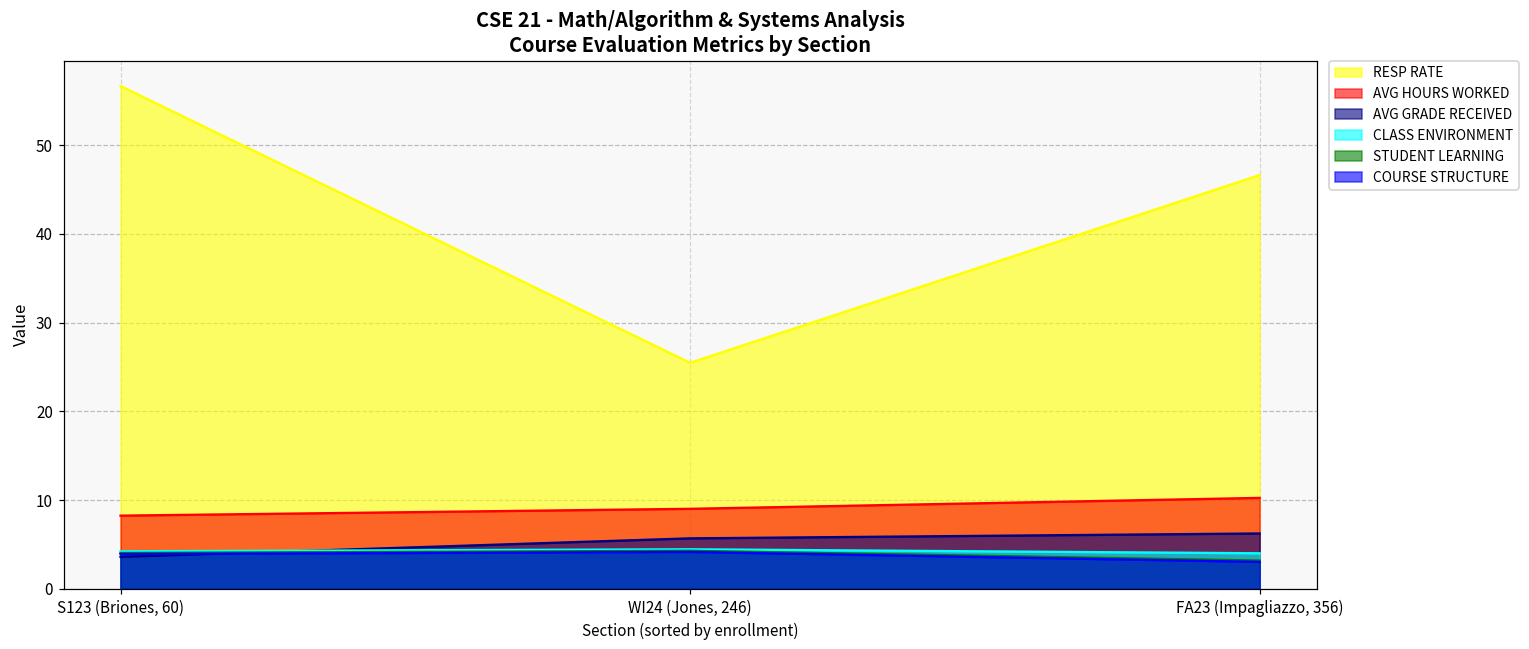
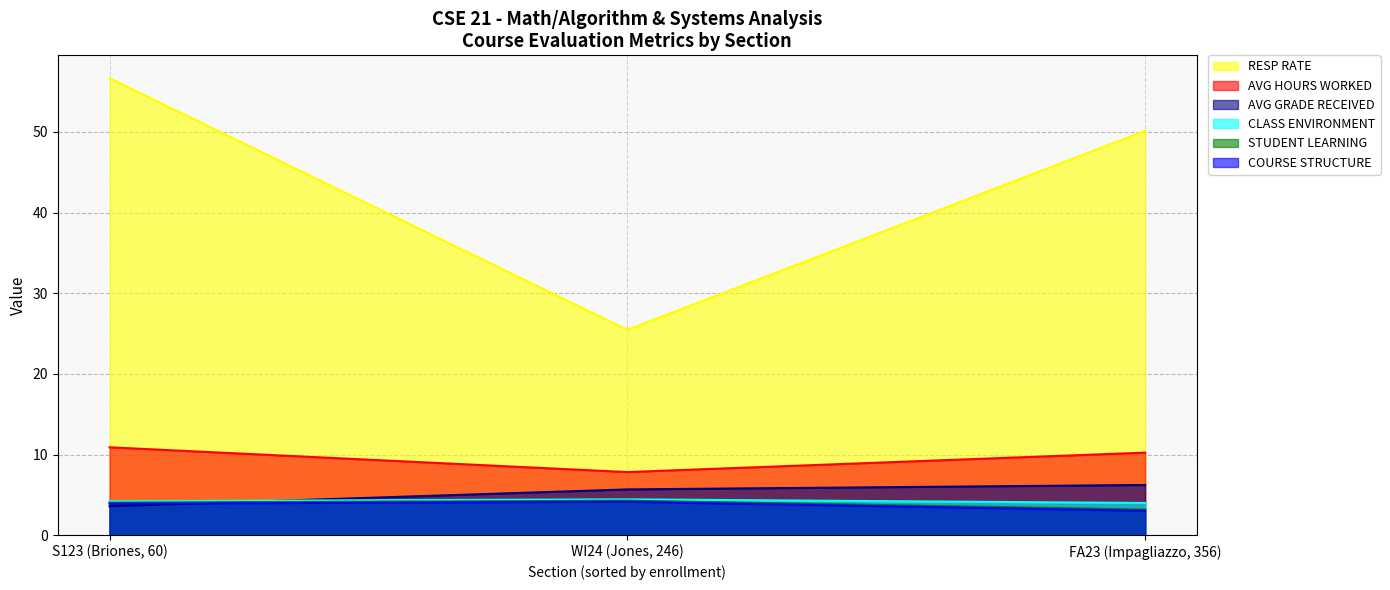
AVG HOURS WORKED, S123 (Briones, 60): 8 -> 11
AVG HOURS WORKED, WI24 (Jones, 246): 9 -> 8
RESP RATE, FA23 (Impagliazzo, 356): 47 -> 50
